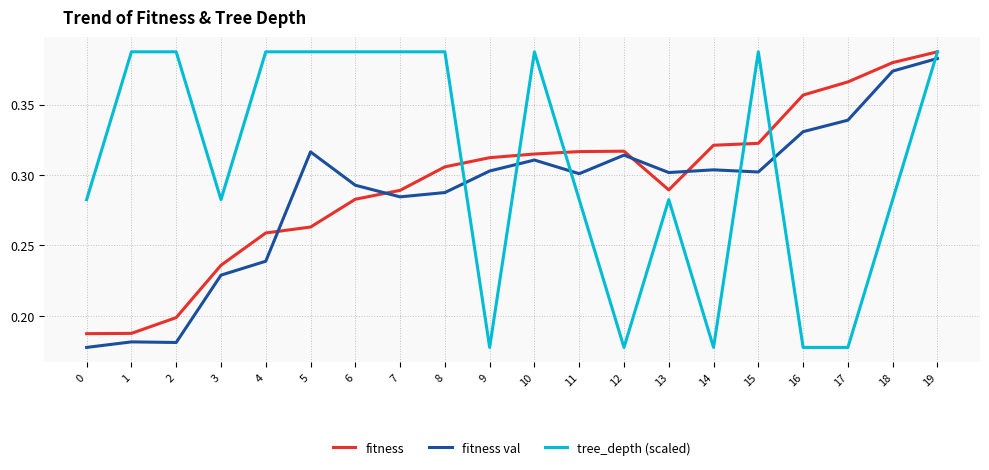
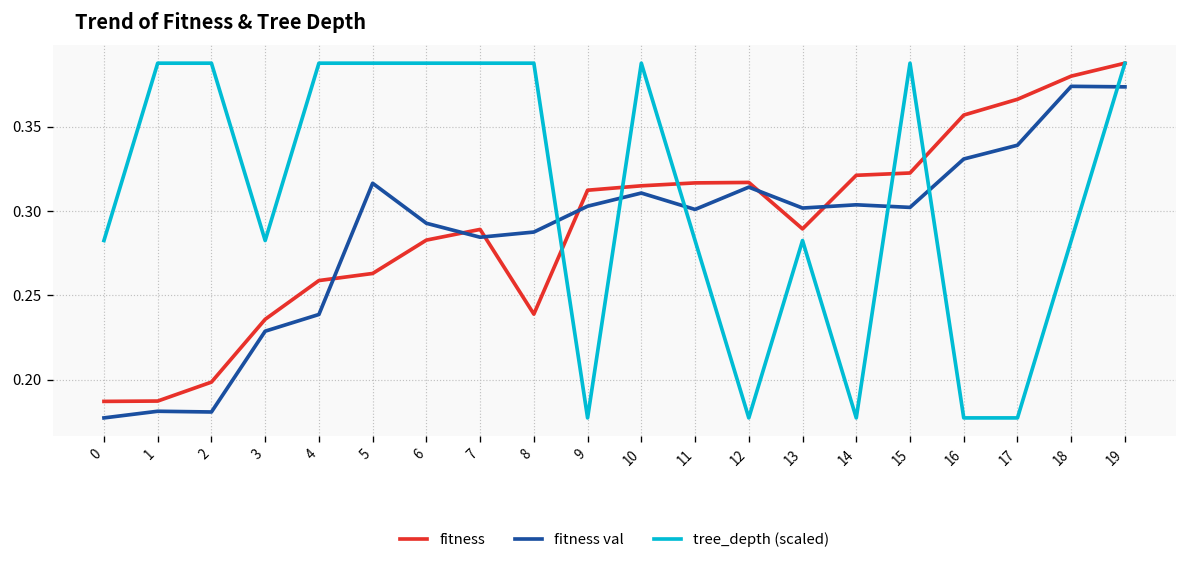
fitness, 8: 0.306 -> 0.239
fitness val, 19: 0.383 -> 0.373
